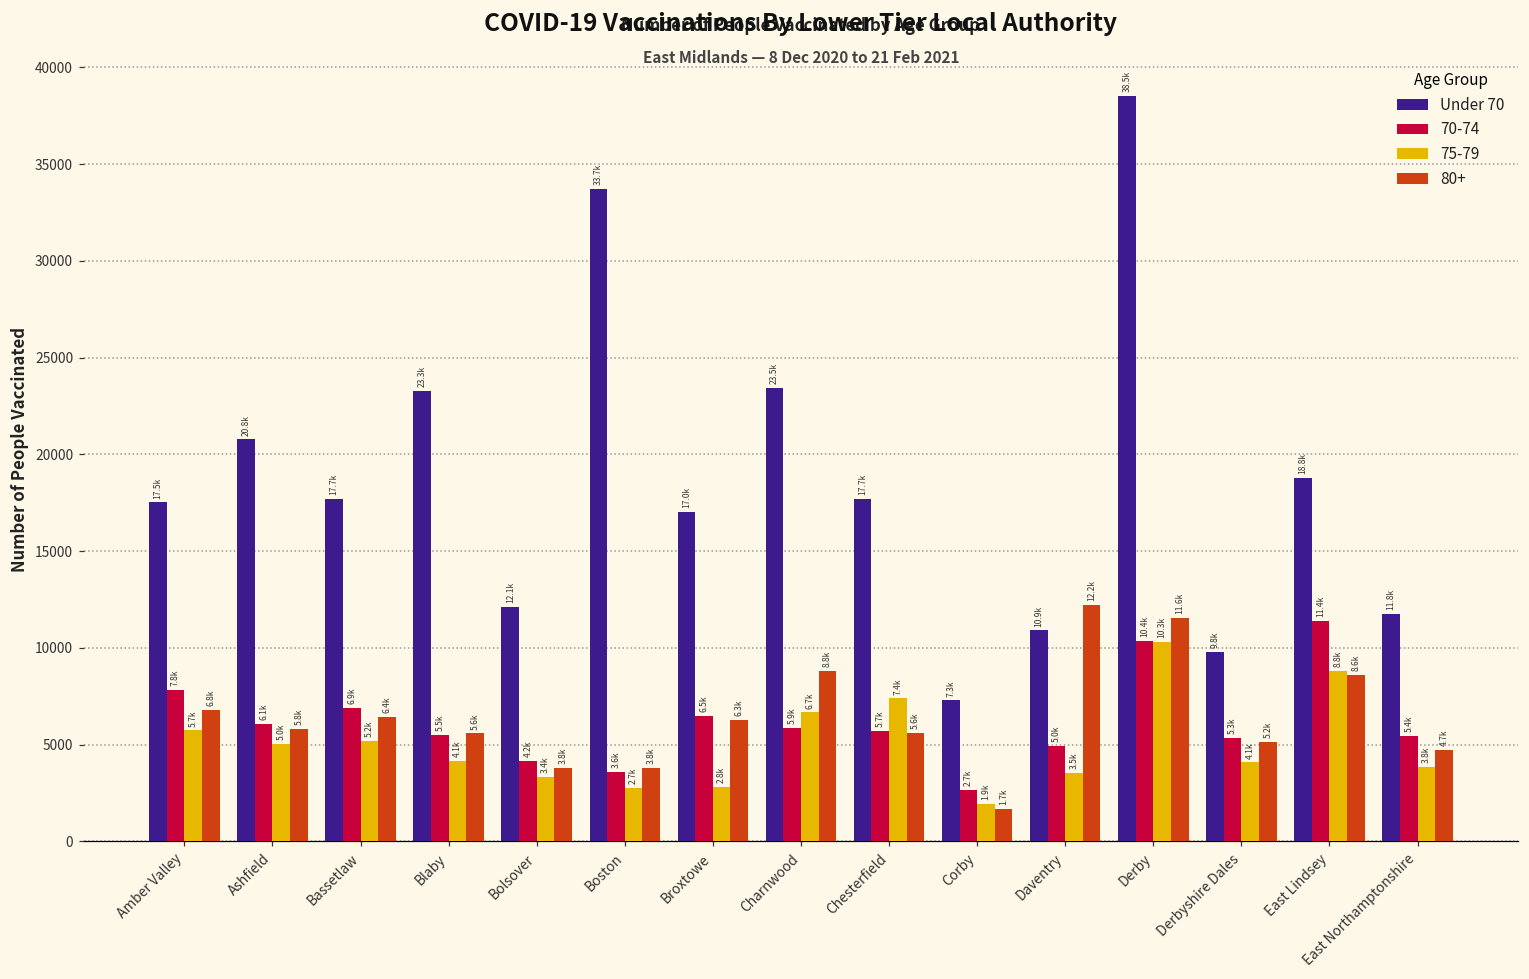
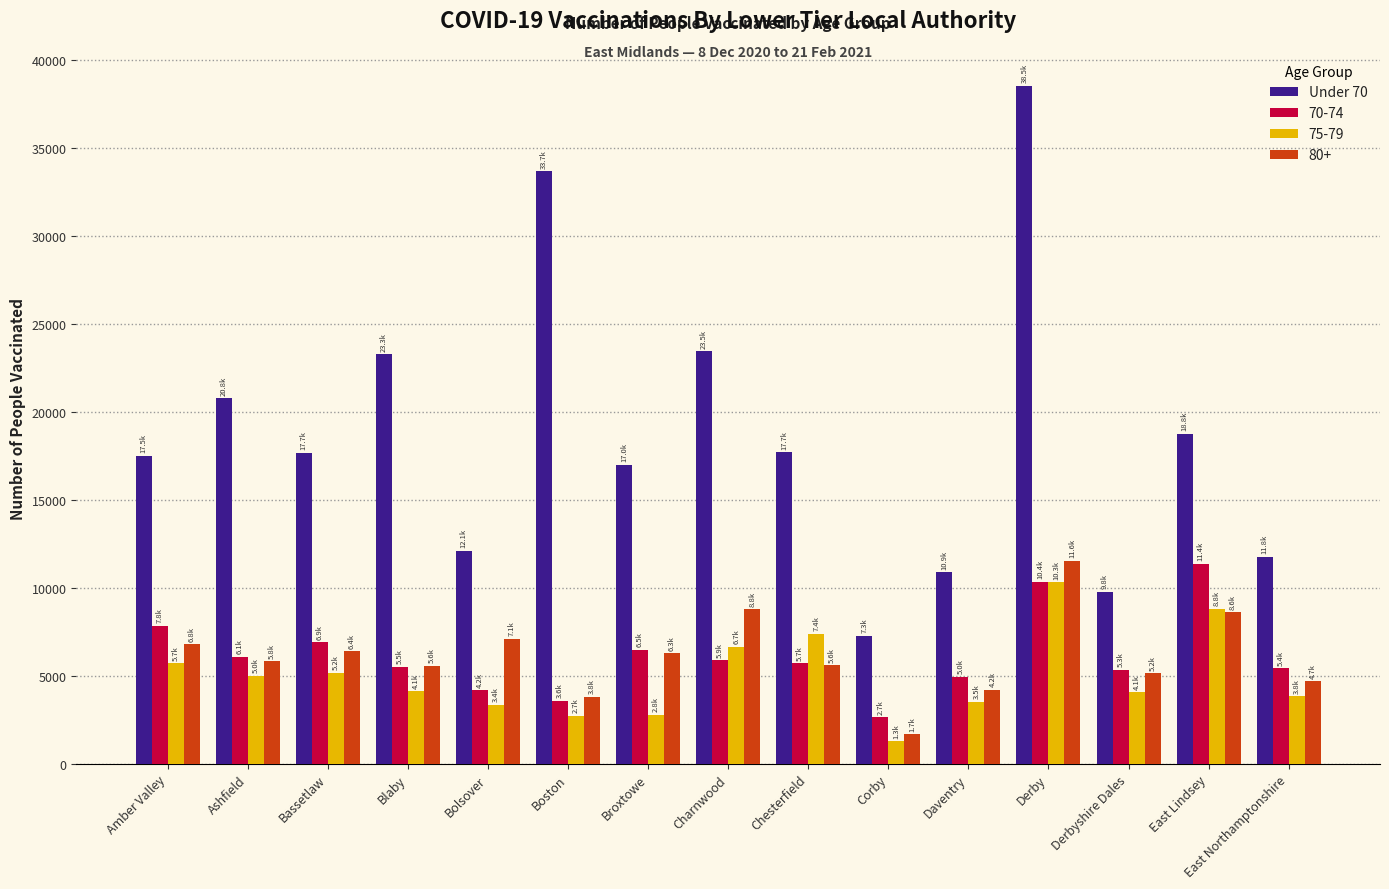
80+, Bolsover: 3.8k -> 7.1k
75-79, Corby: 1.9k -> 1.3k
80+, Daventry: 12.2k -> 4.2k
